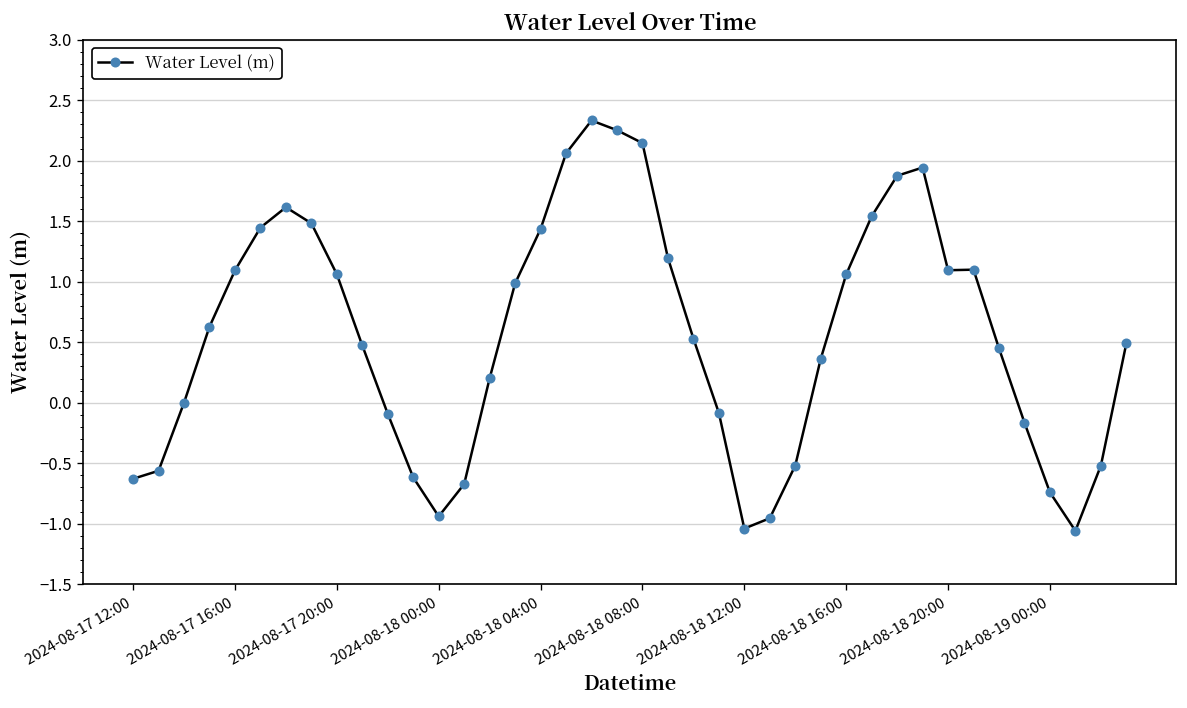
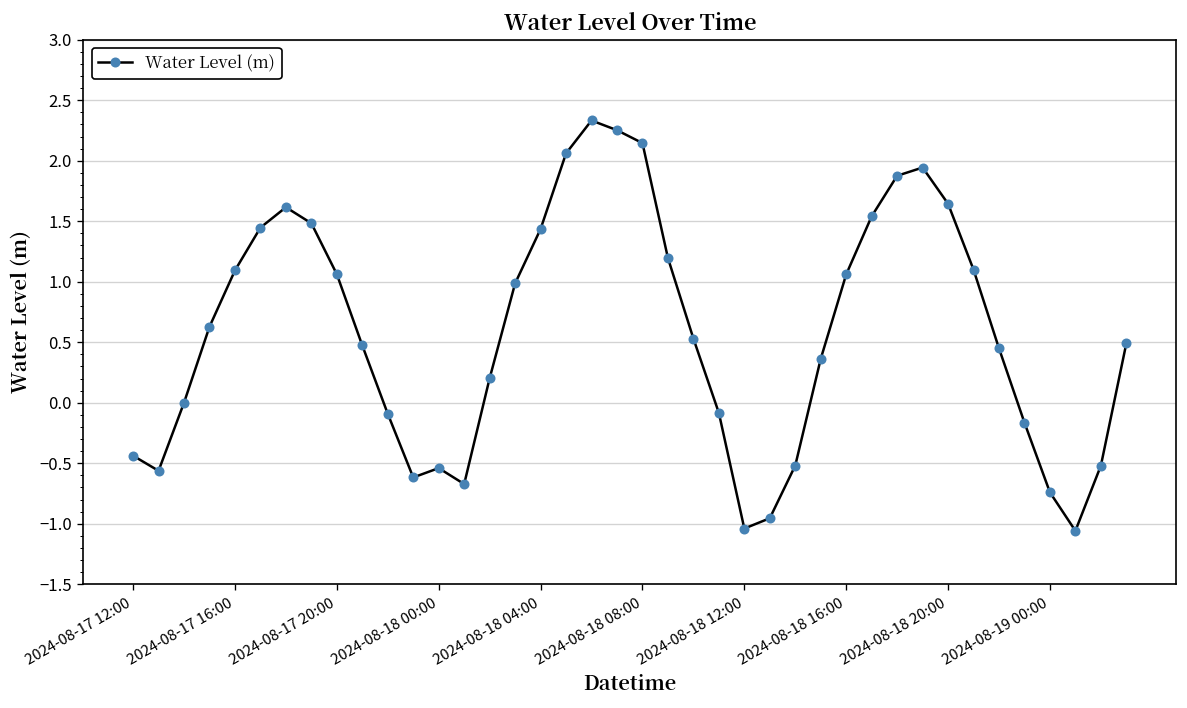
2024-08-17 12:00: -0.63 -> -0.44
2024-08-18 00:00: -0.94 -> -0.54
2024-08-18 20:00: 1.10 -> 1.64
